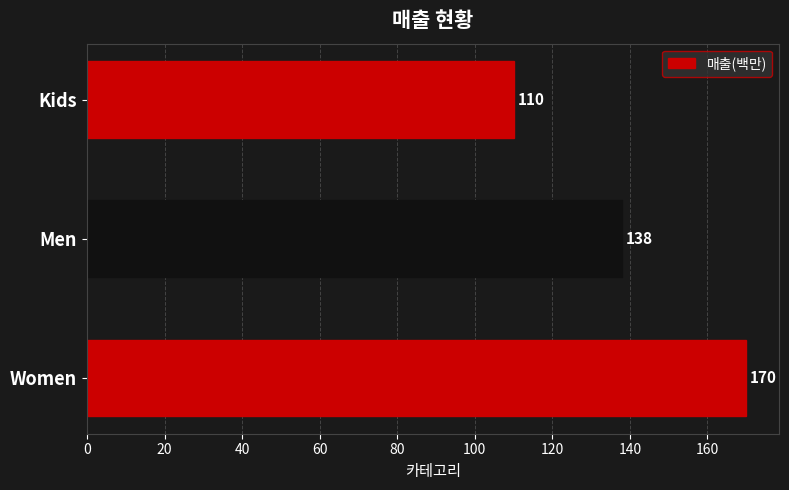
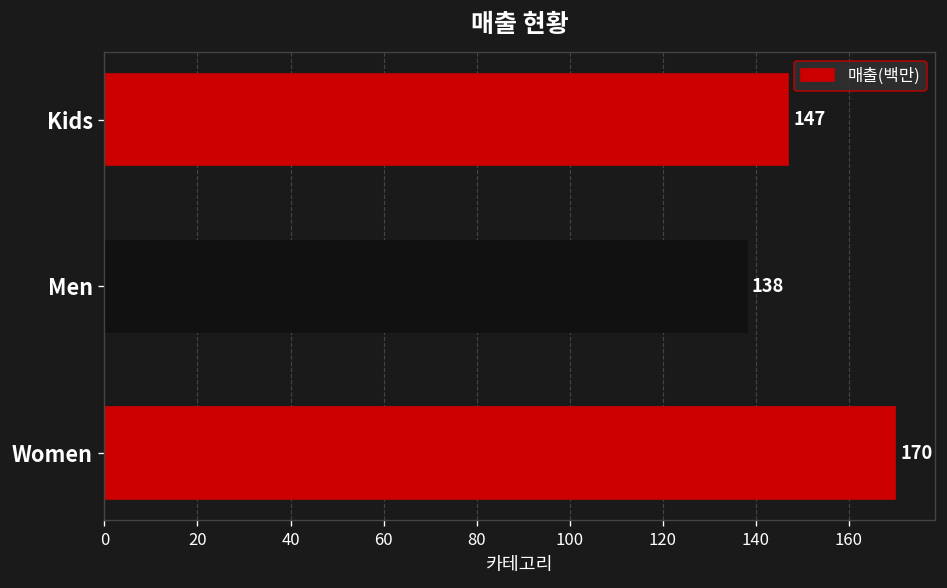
Kids: 110 -> 147
